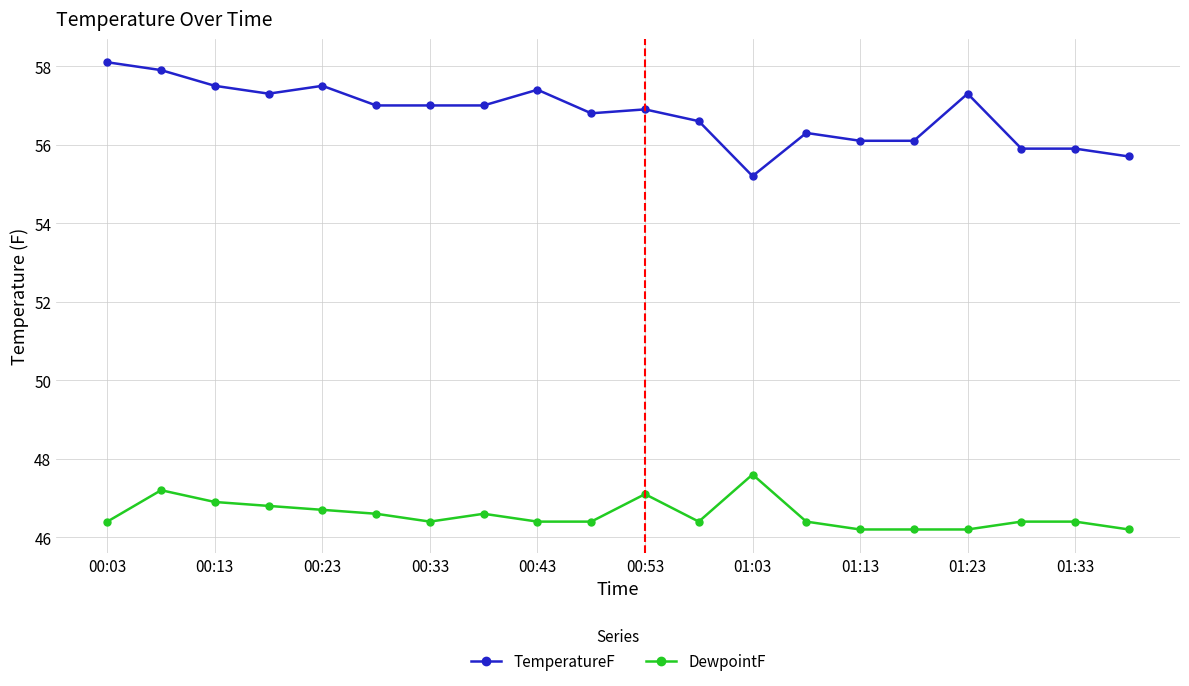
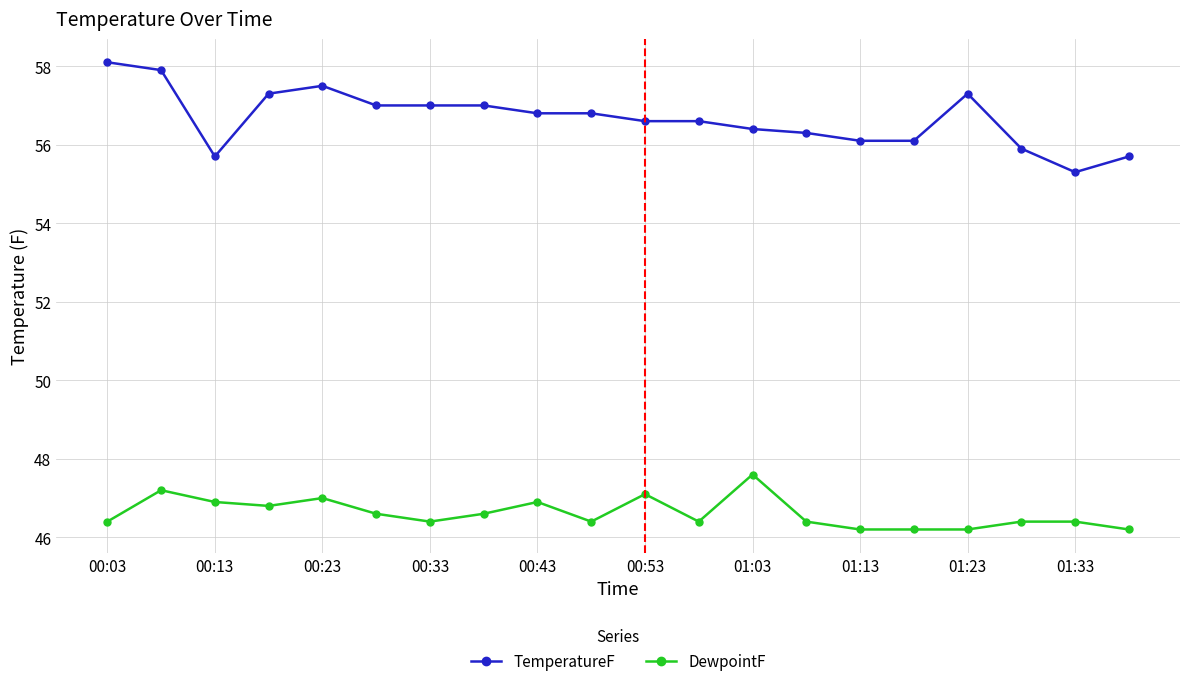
TemperatureF, 00:13: 57.5 -> 55.7
DewpointF, 00:23: 46.7 -> 47.0
TemperatureF, 00:43: 57.4 -> 56.8
DewpointF, 00:43: 46.4 -> 46.9
TemperatureF, 00:53: 56.9 -> 56.6
TemperatureF, 01:03: 55.2 -> 56.4
TemperatureF, 01:33: 55.9 -> 55.3
